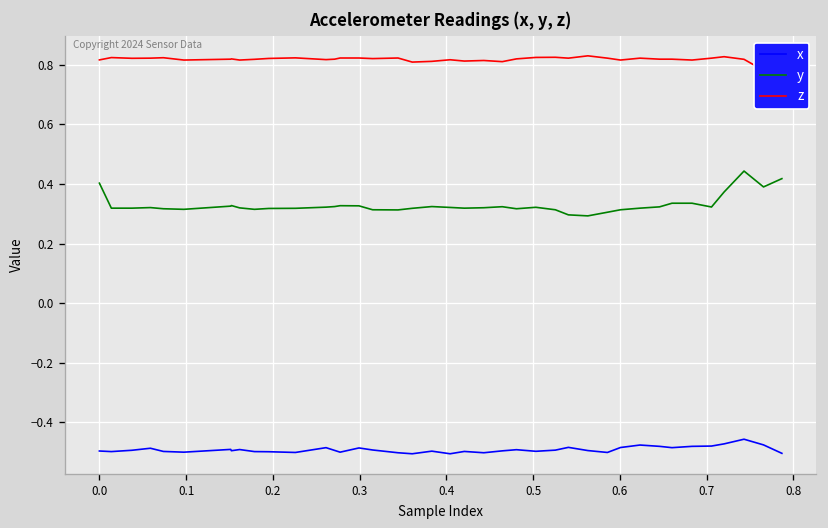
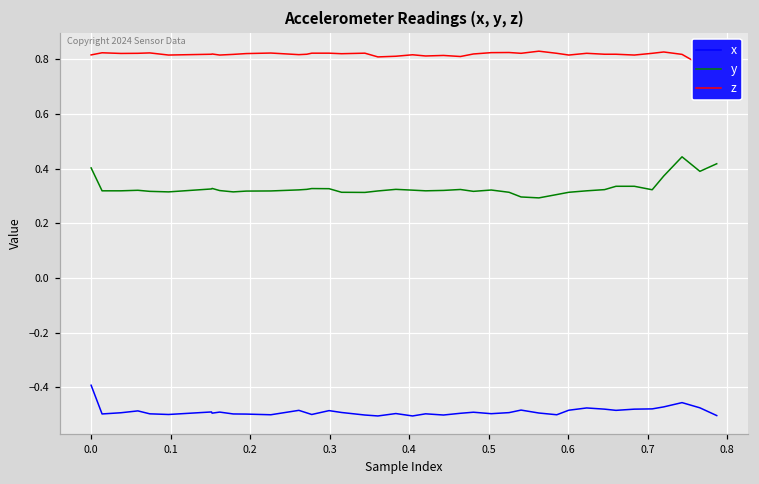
x, 0.0: -0.50 -> -0.39
